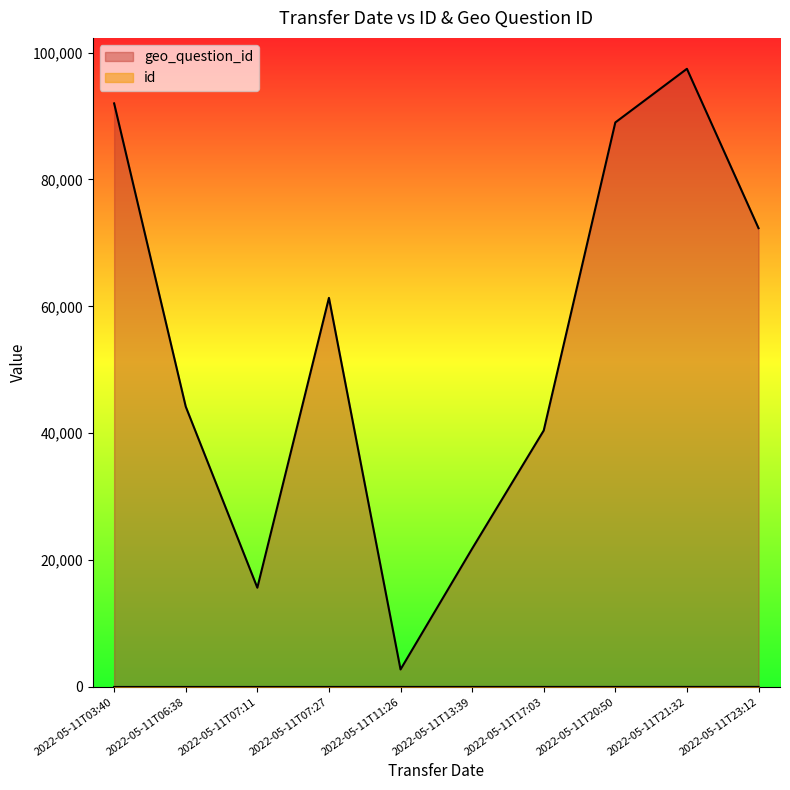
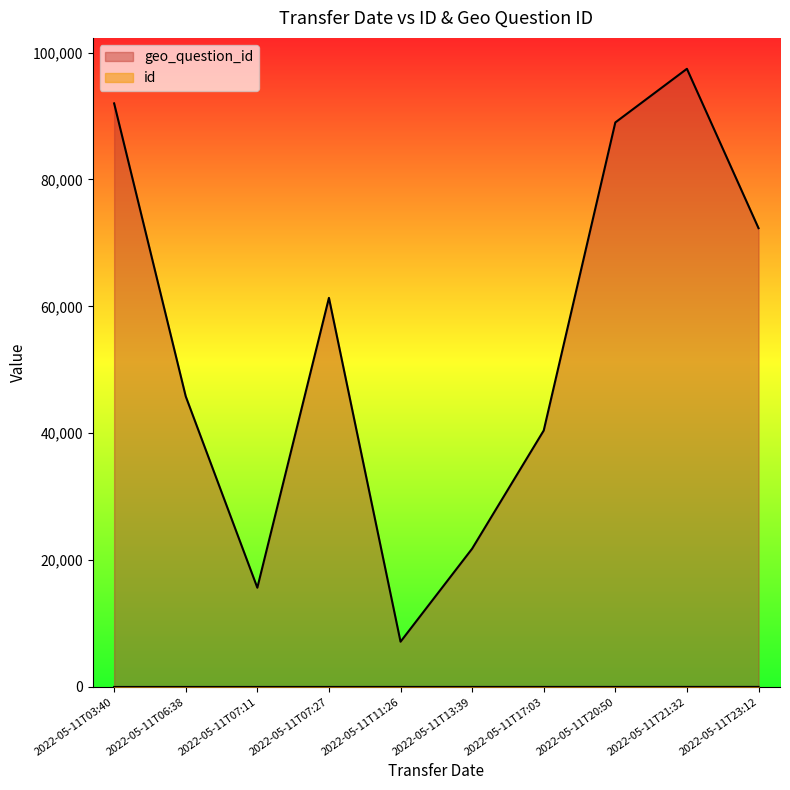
geo_question_id, 2022-05-11T06:38: 44,000 -> 46,000
geo_question_id, 2022-05-11T11:26: 3,000 -> 7,000
